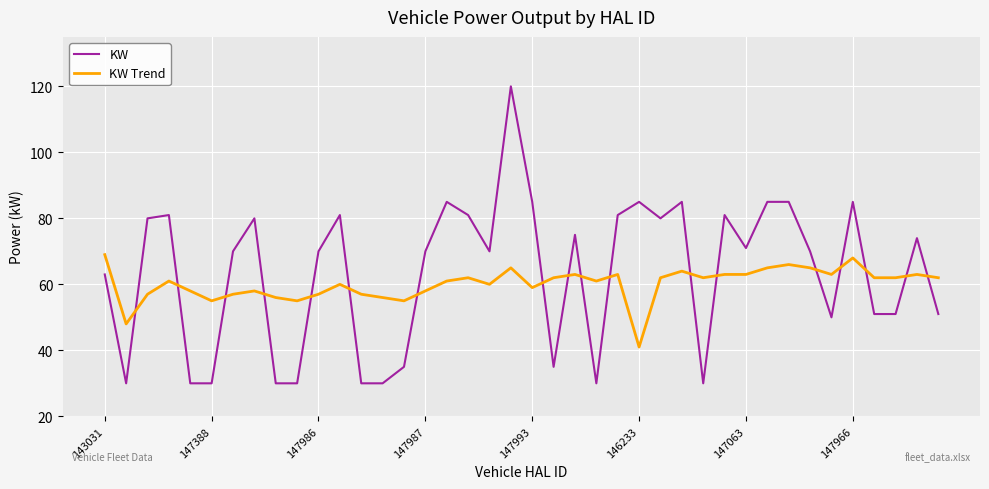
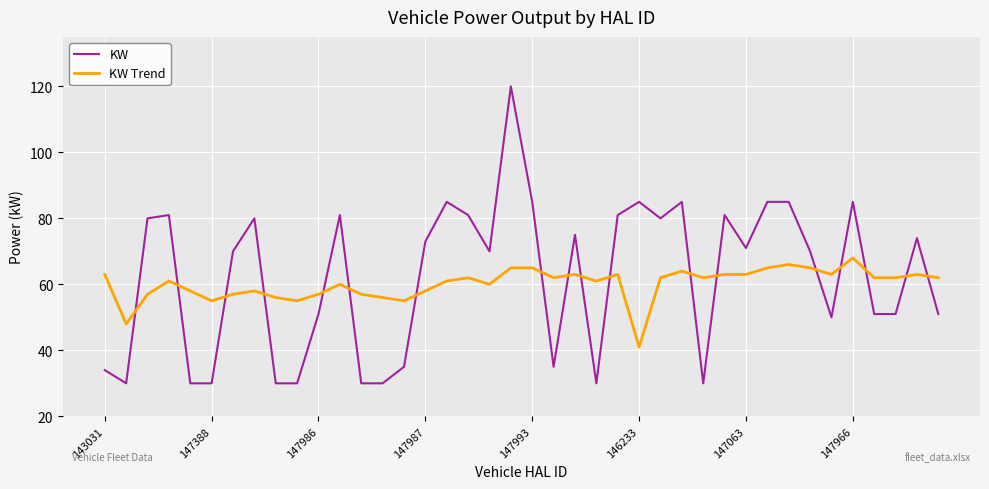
KW, 143031: 63 -> 34
KW Trend, 143031: 69 -> 63
KW, 147986: 70 -> 51
KW, 147987: 70 -> 73
KW Trend, 147993: 59 -> 65
